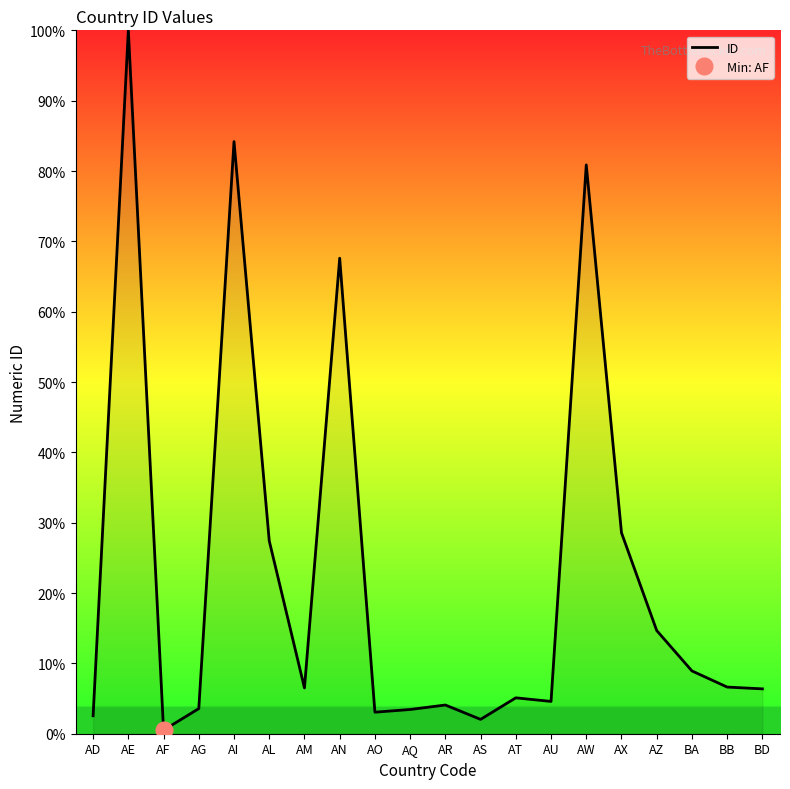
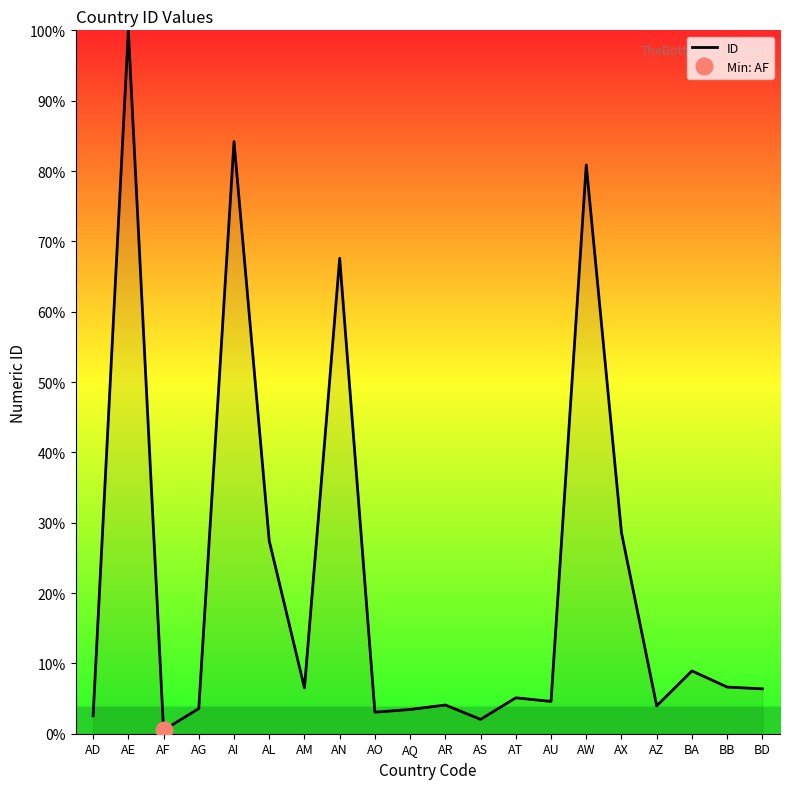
ID, AZ: 15% -> 4%
